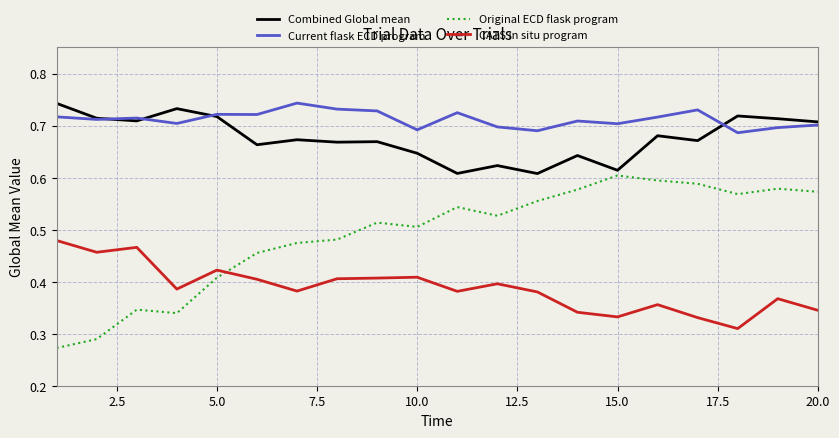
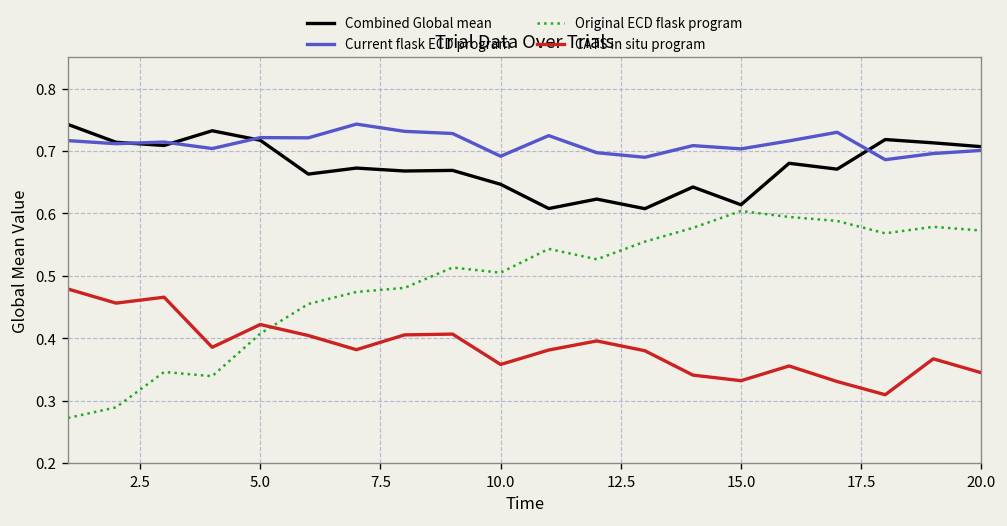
CATS in situ program, 10.0: 0.41 -> 0.36
